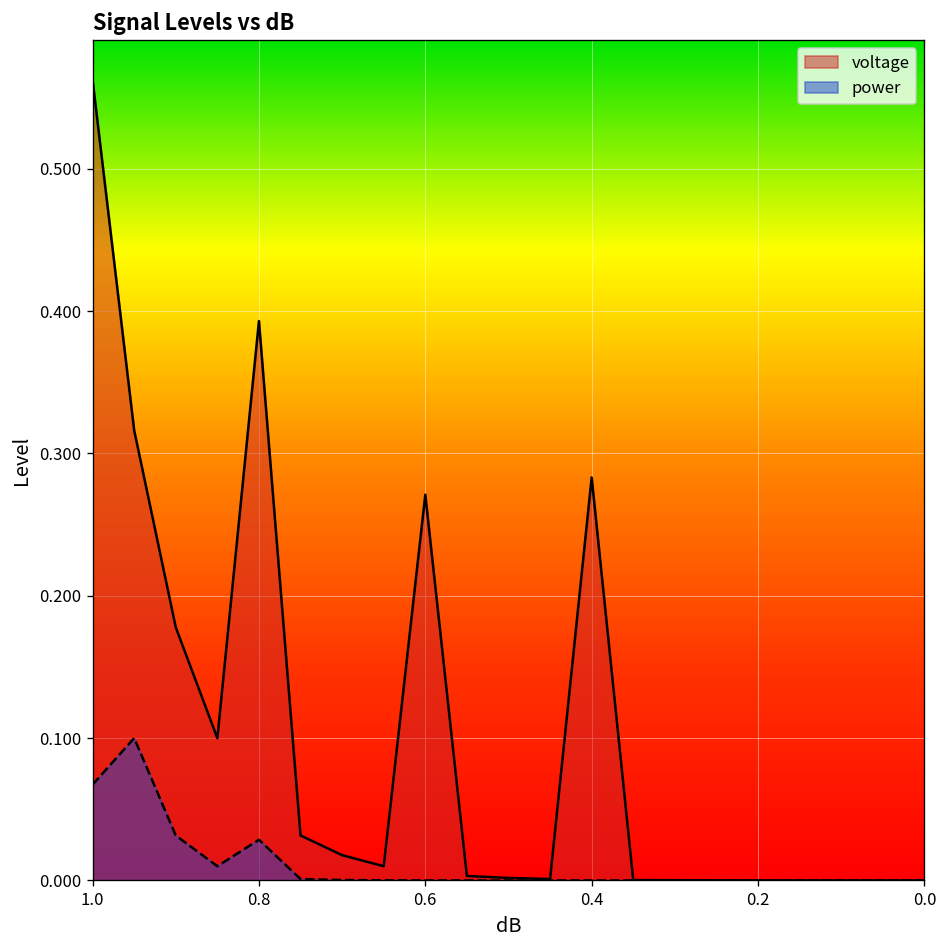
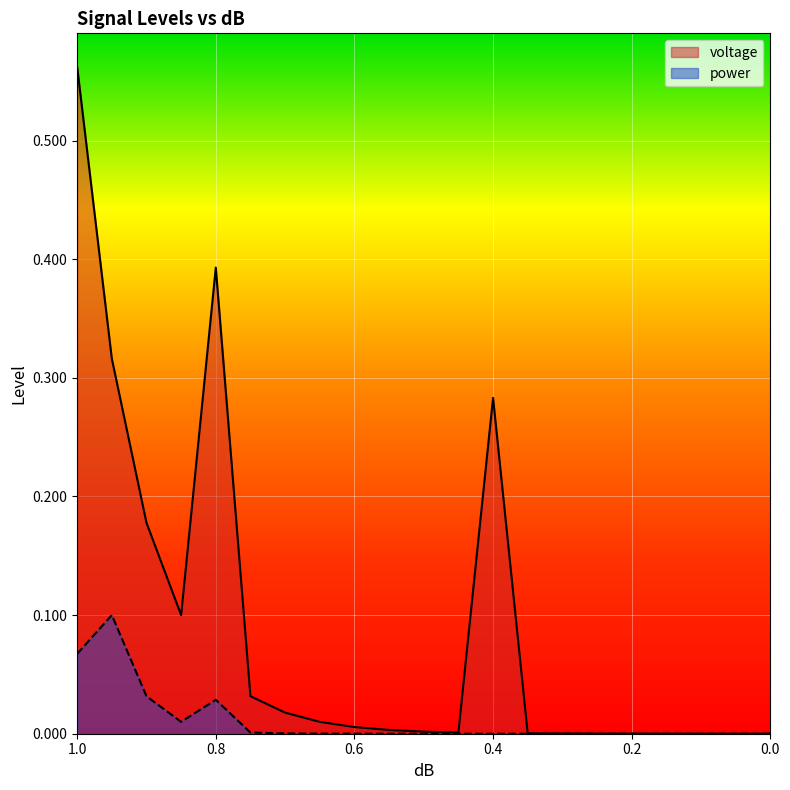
voltage, 0.6: 0.271 -> 0.006
